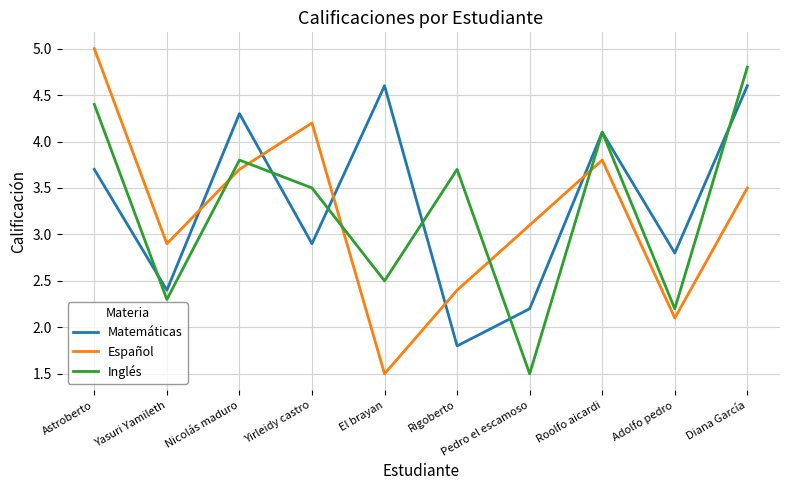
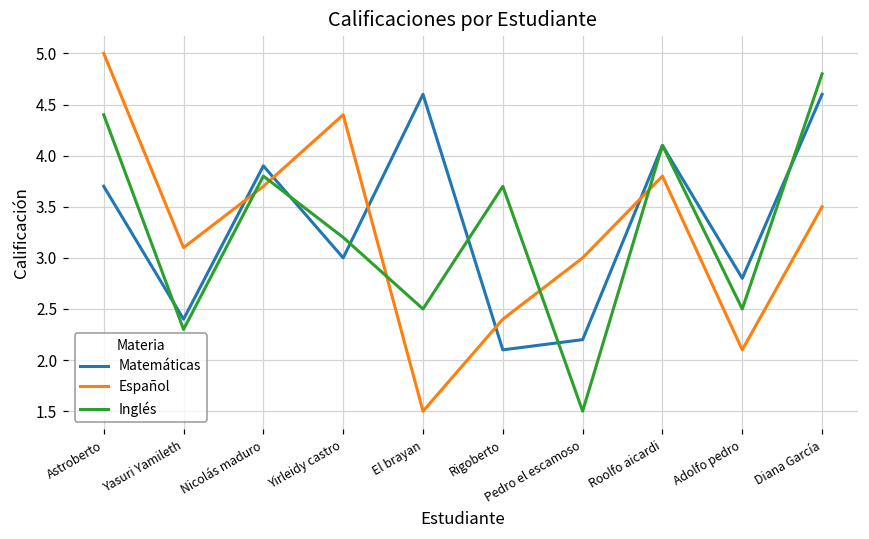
Español, Yasuri Yamileth: 2.9 -> 3.1
Matemáticas, Nicolás maduro: 4.3 -> 3.9
Matemáticas, Yirleidy castro: 2.9 -> 3.0
Español, Yirleidy castro: 4.2 -> 4.4
Inglés, Yirleidy castro: 3.5 -> 3.2
Matemáticas, Rigoberto: 1.8 -> 2.1
Español, Pedro el escamoso: 3.1 -> 3.0
Inglés, Adolfo pedro: 2.2 -> 2.5
